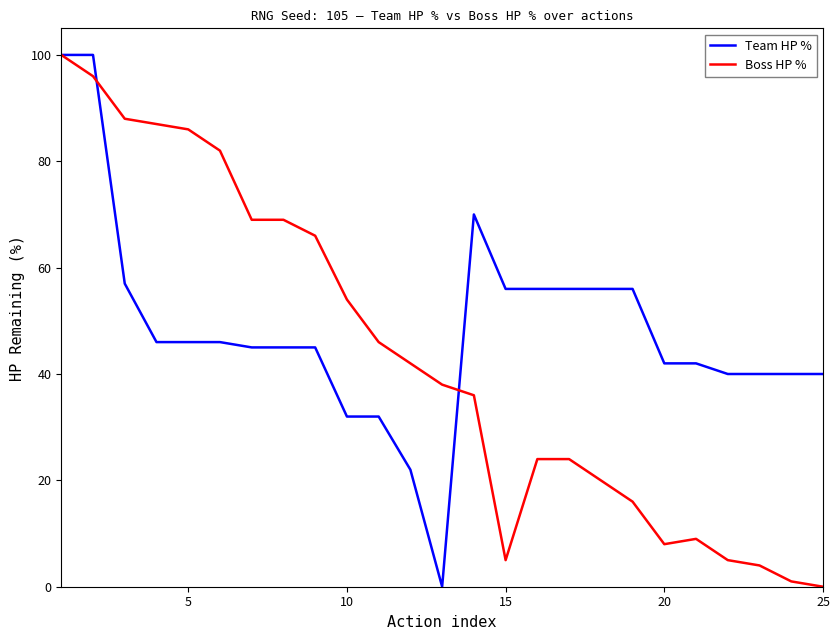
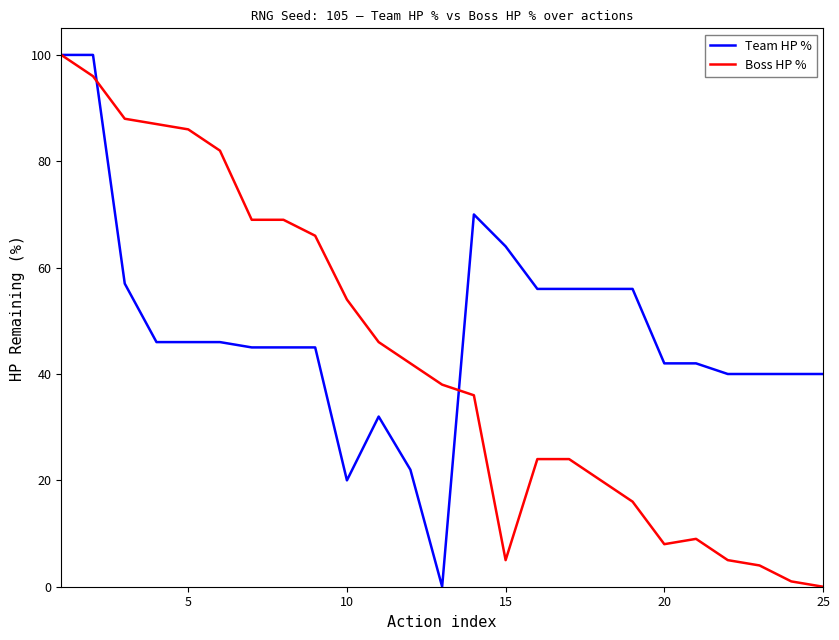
Team HP %, 10: 32 -> 20
Team HP %, 15: 56 -> 64
